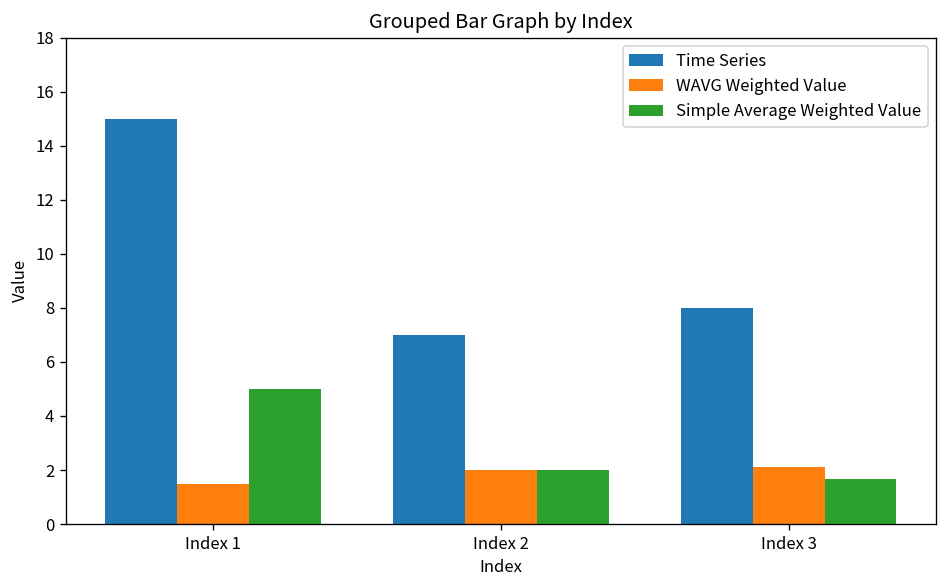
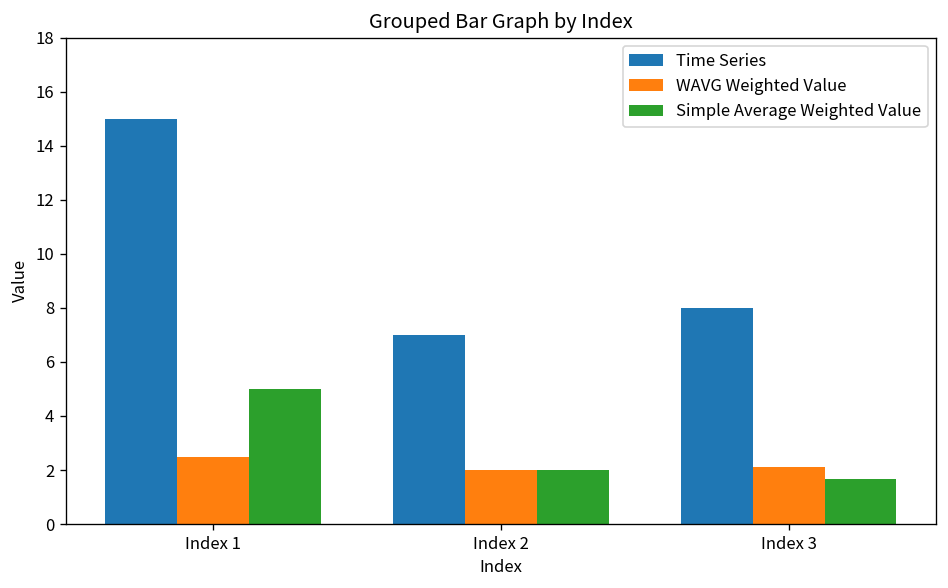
WAVG Weighted Value, Index 1: 1.5 -> 2.5
